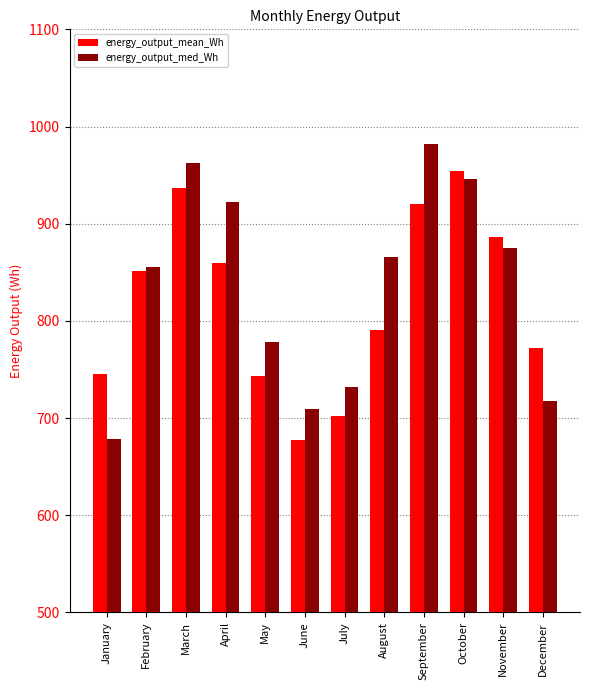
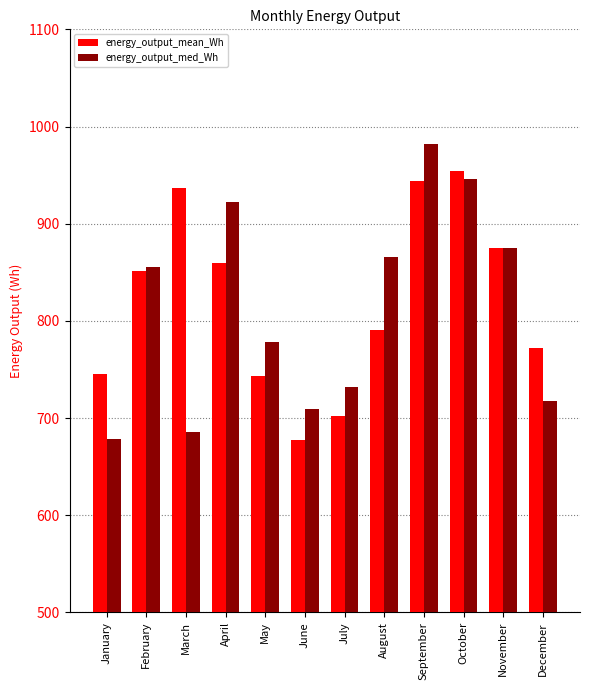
energy_output_med_Wh, March: 960 -> 690
energy_output_mean_Wh, September: 920 -> 940
energy_output_mean_Wh, November: 890 -> 870
